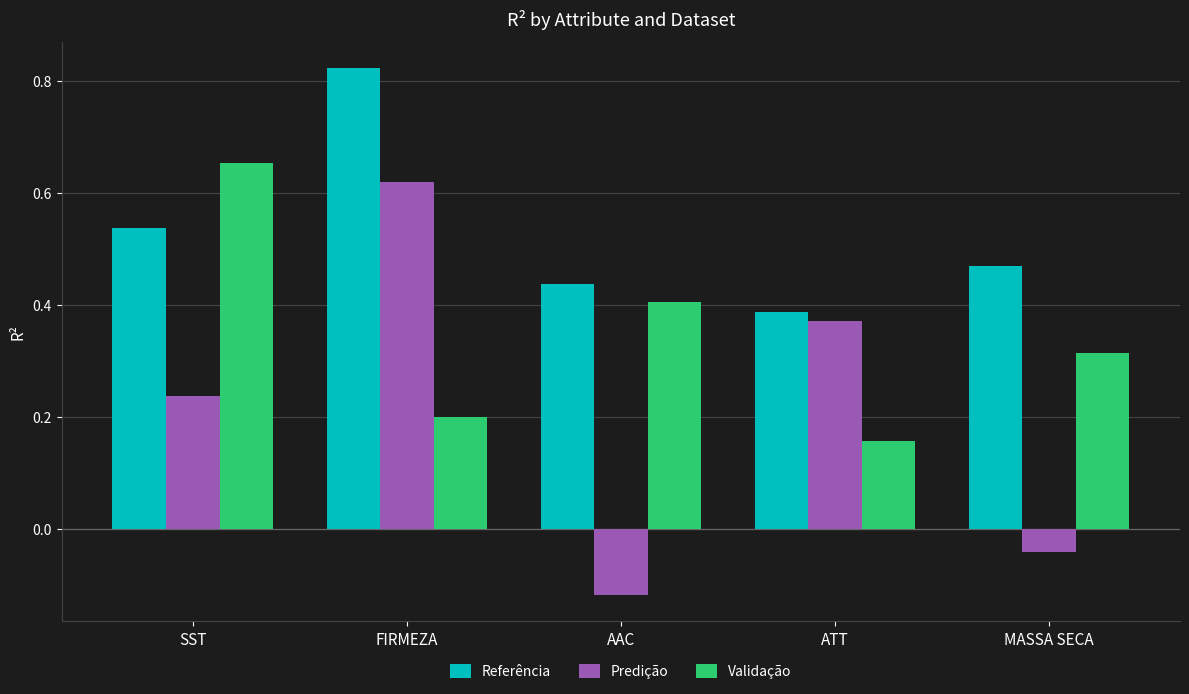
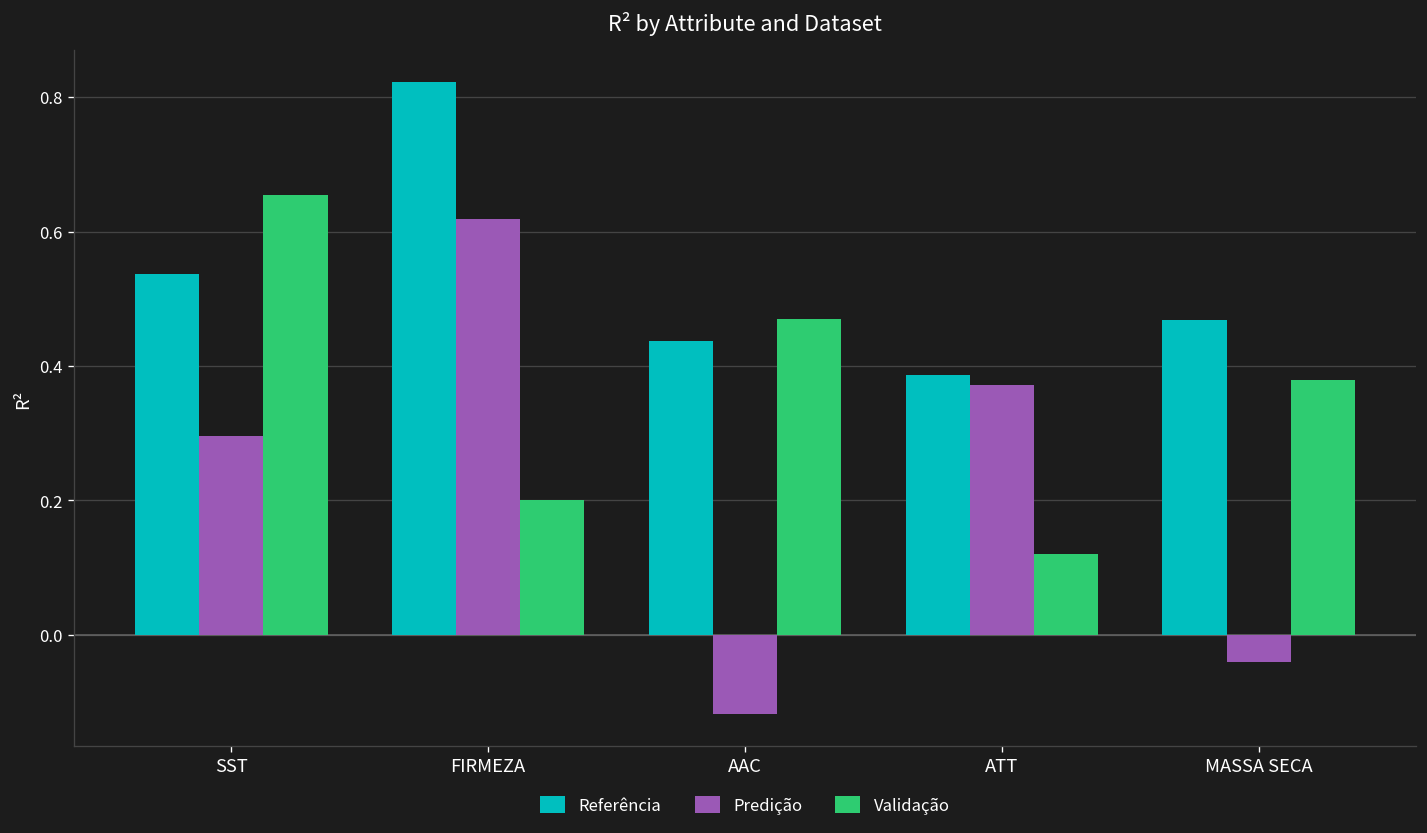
Predição, SST: 0.24 -> 0.30
Validação, AAC: 0.41 -> 0.47
Validação, ATT: 0.16 -> 0.12
Validação, MASSA SECA: 0.31 -> 0.38
